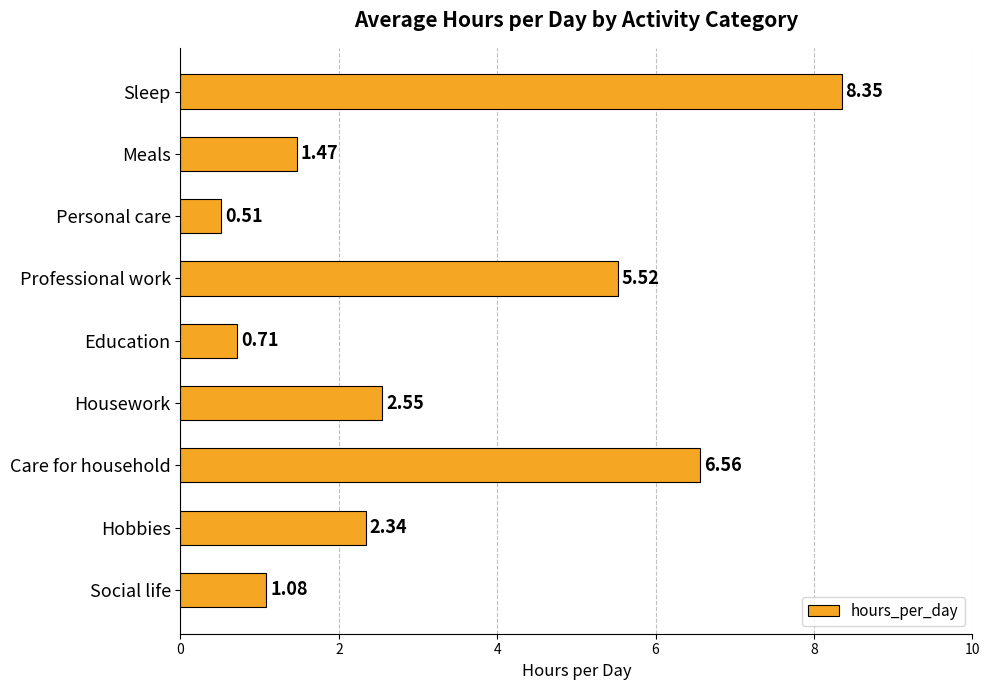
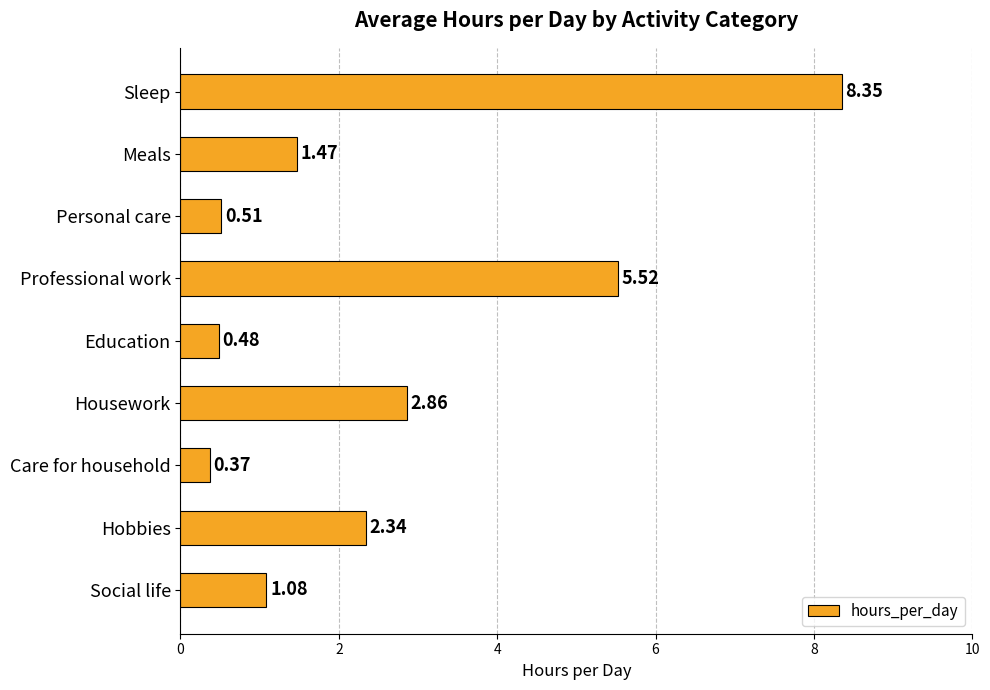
Education: 0.71 -> 0.48
Housework: 2.55 -> 2.86
Care for household: 6.56 -> 0.37
